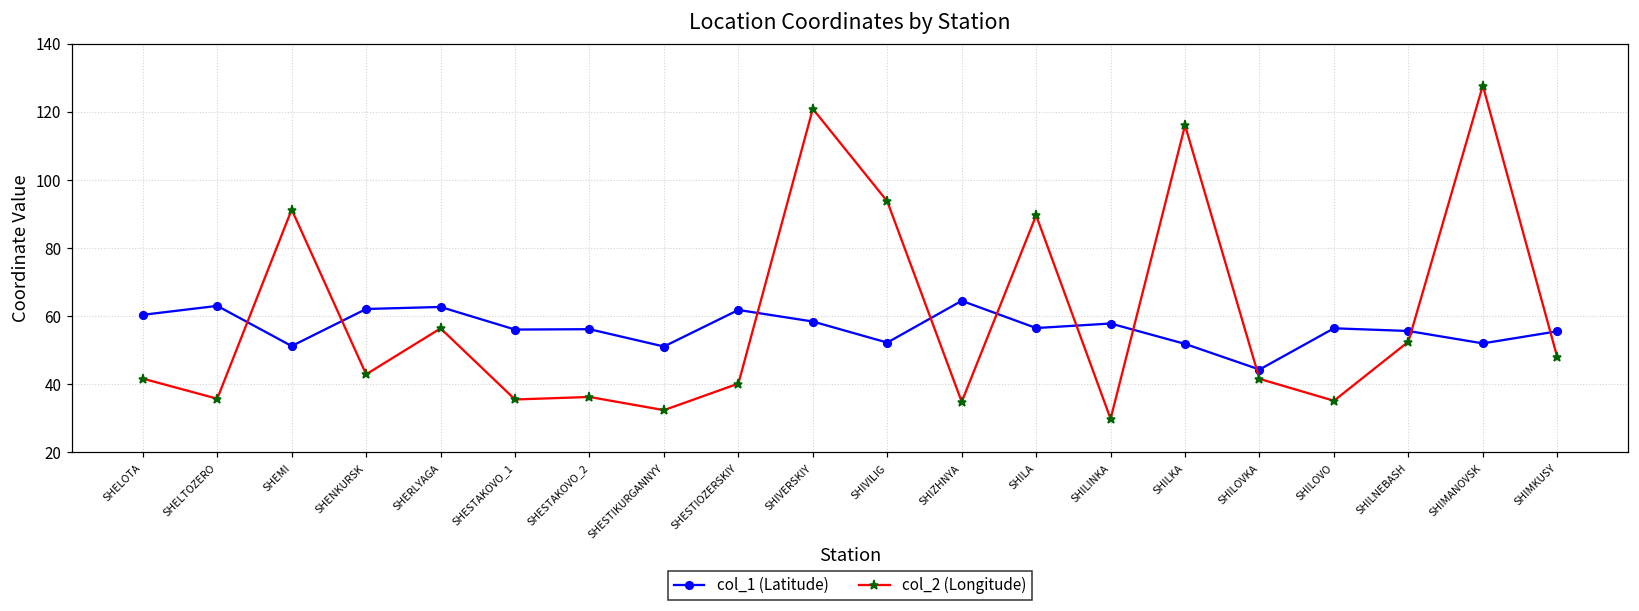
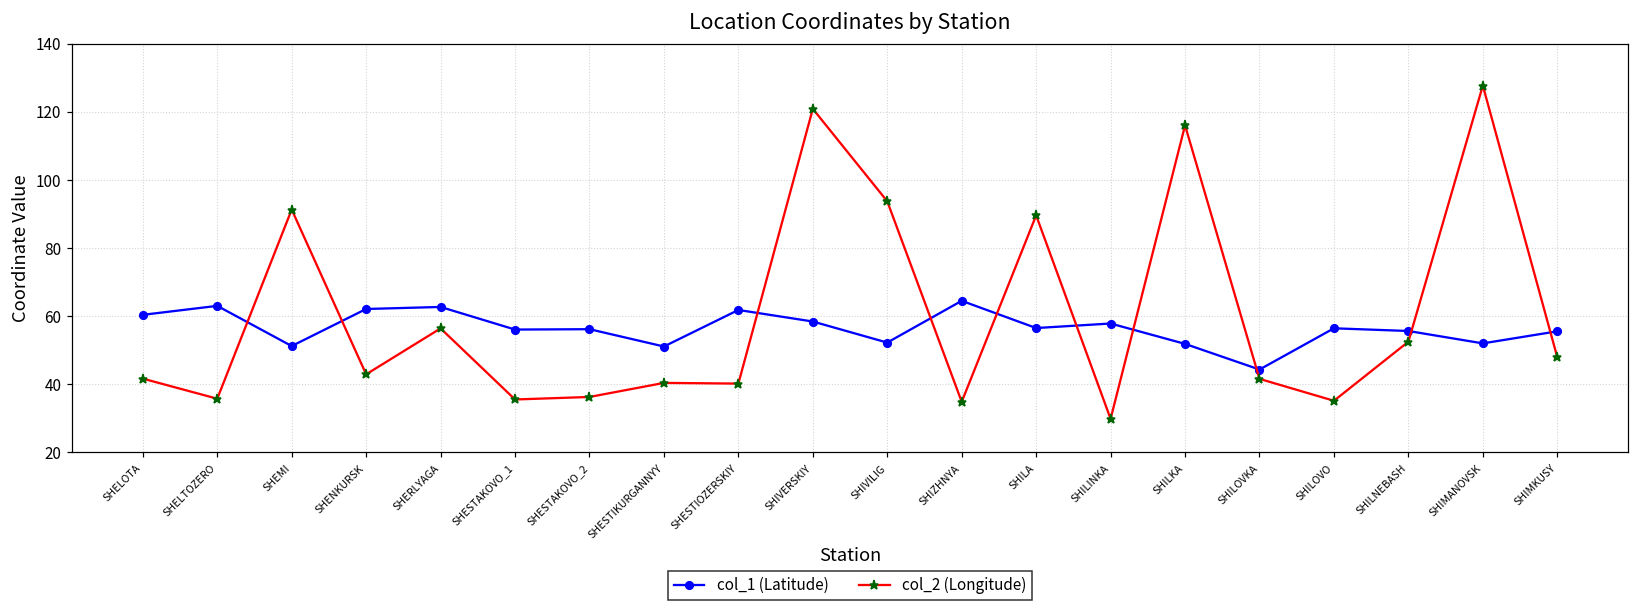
col_2 (Longitude), SHESTIKURGANNYY: 32 -> 40
